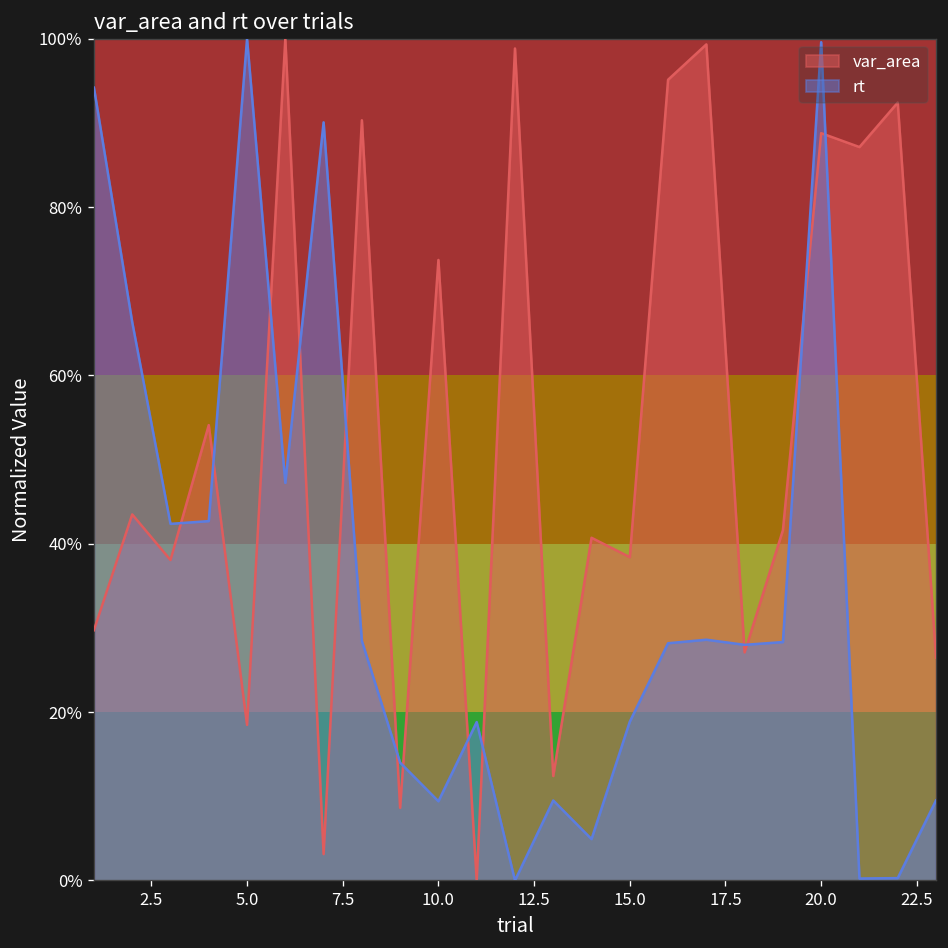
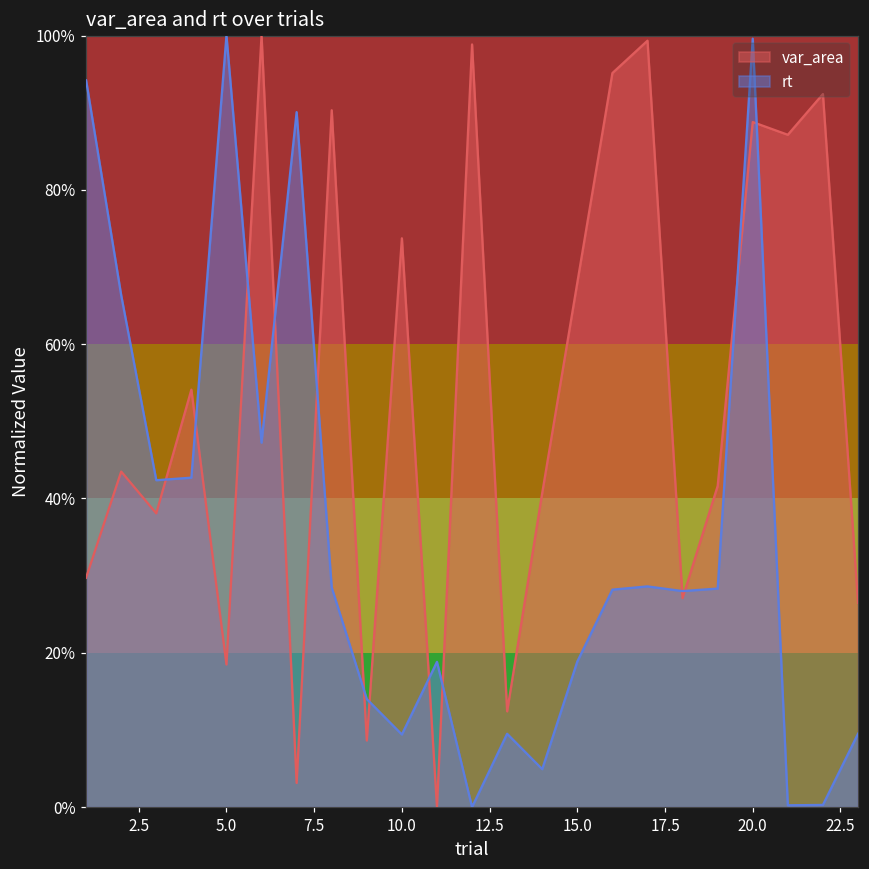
var_area, 15.0: 38% -> 68%
